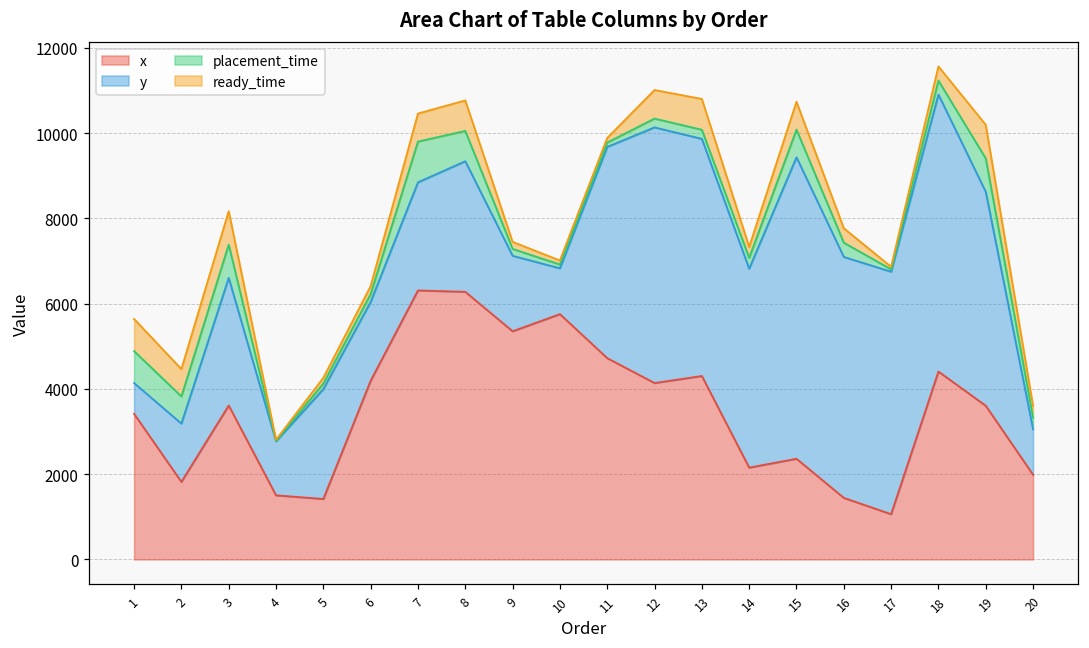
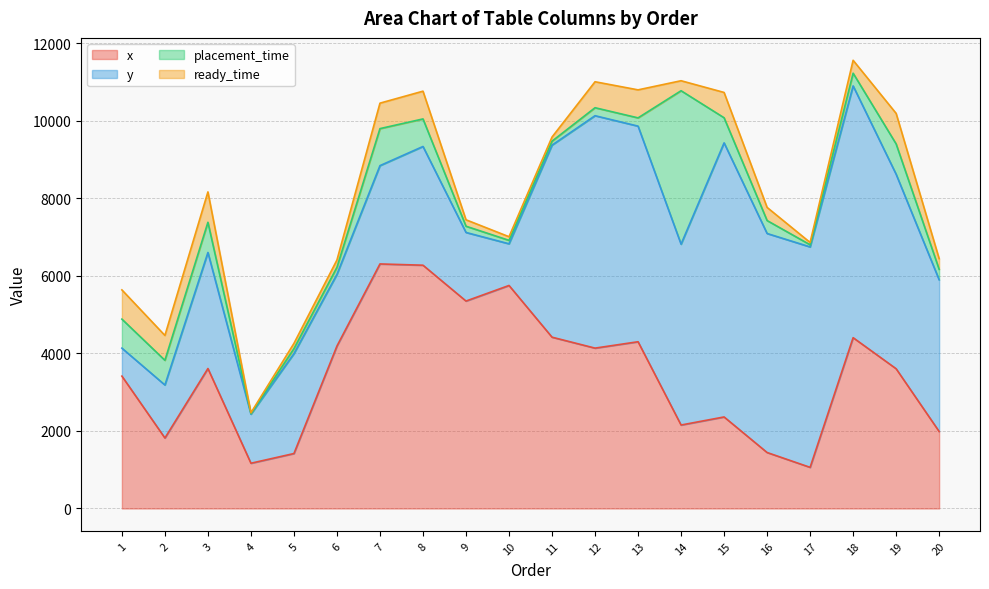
x, 4: 1500 -> 1200
x, 11: 4700 -> 4400
placement_time, 14: 300 -> 4000
y, 20: 1100 -> 3900
